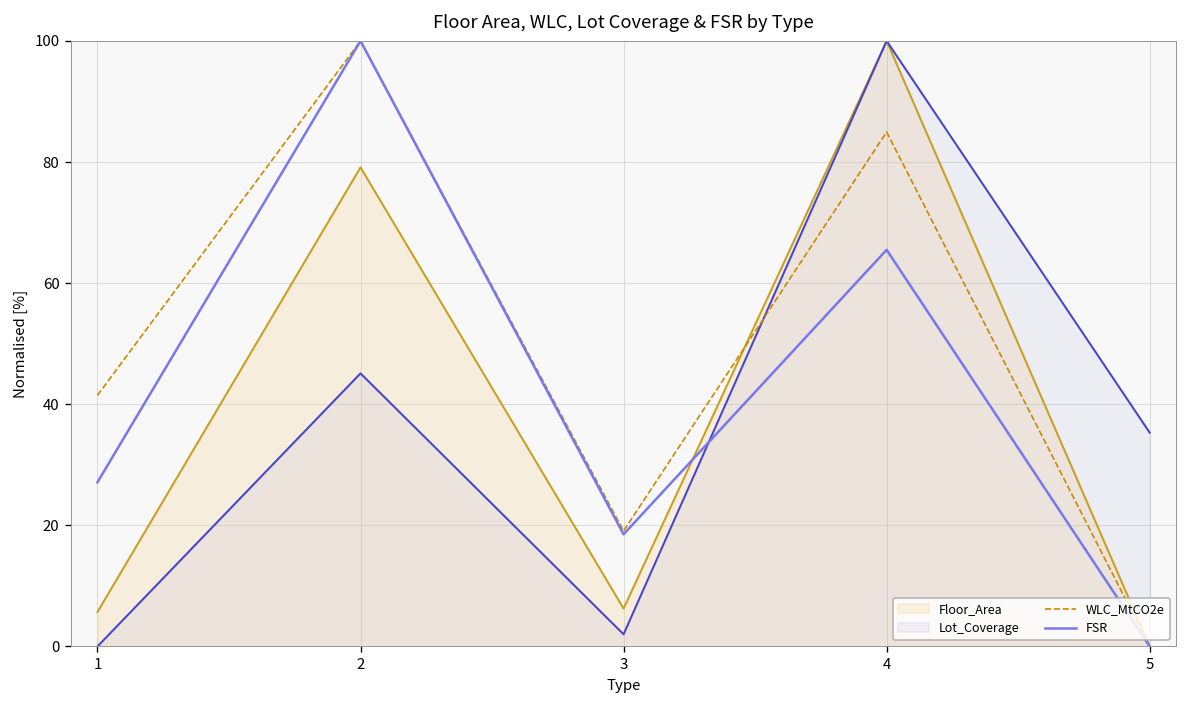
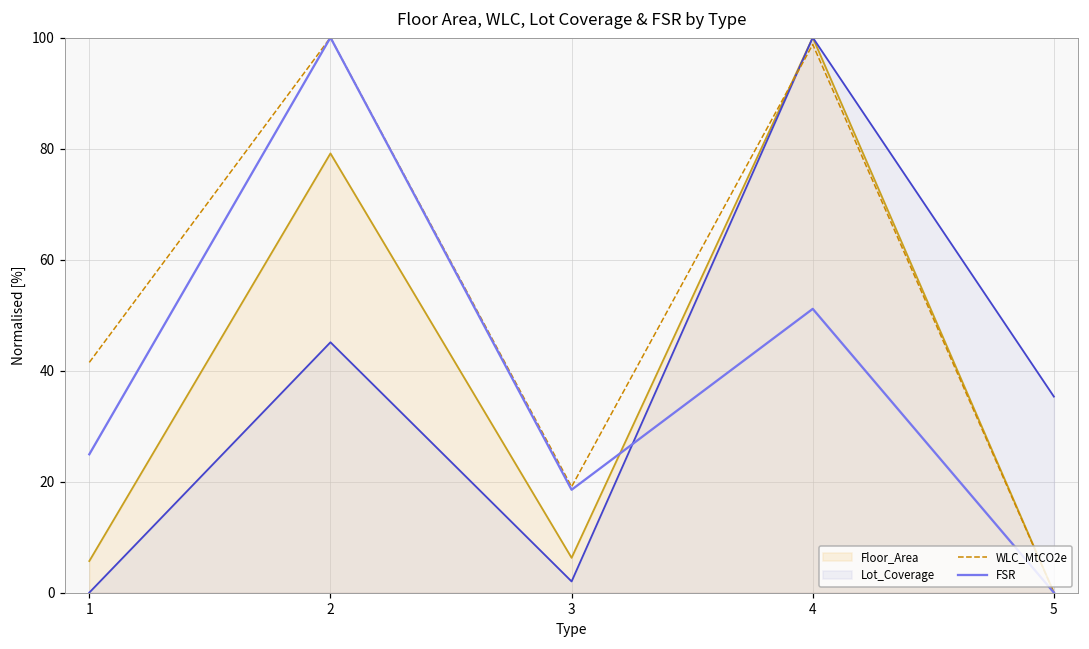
FSR, 1: 27 -> 25
WLC_MtCO2e, 4: 85 -> 99
FSR, 4: 65 -> 51
